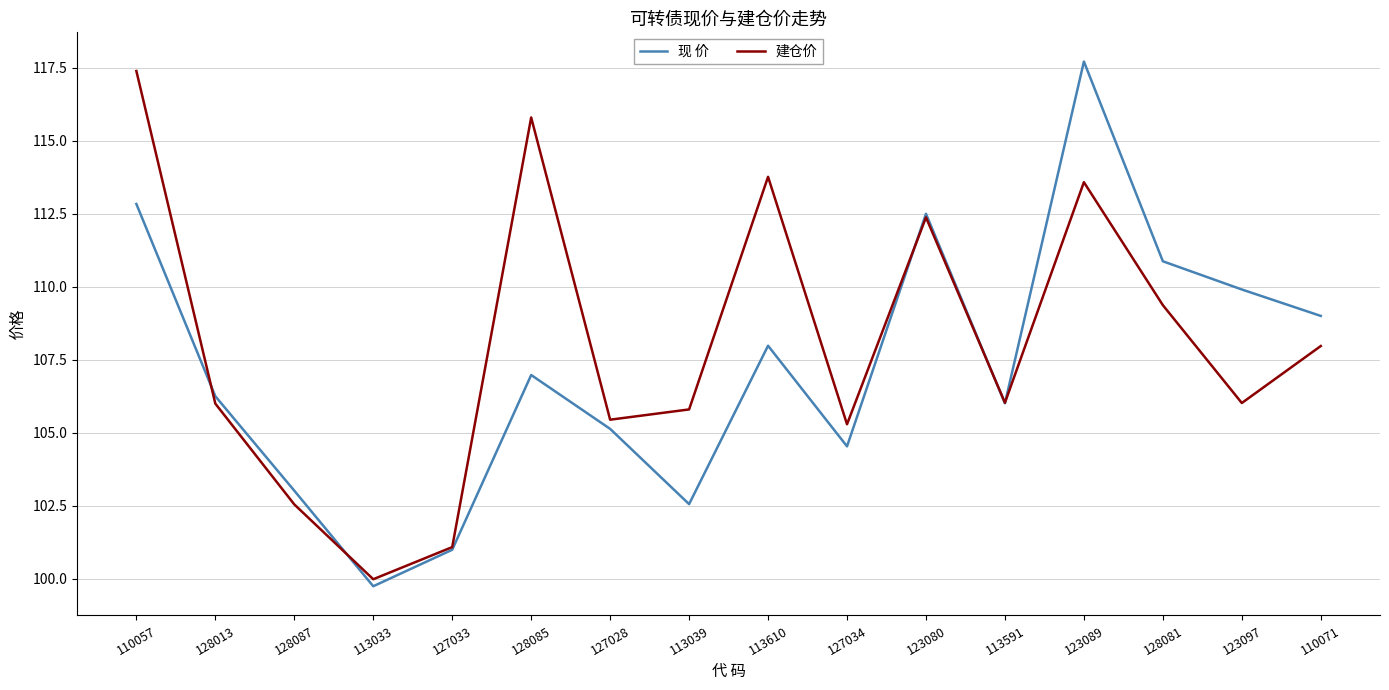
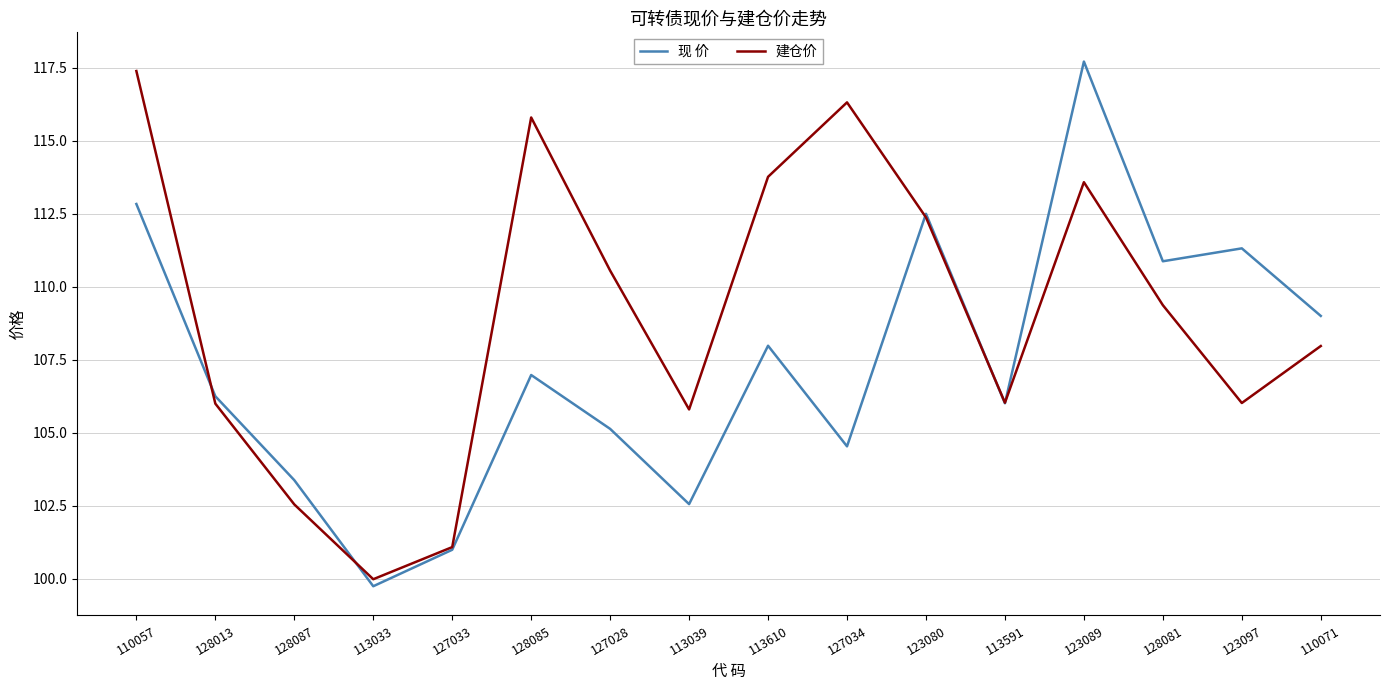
现 价, 128087: 103.0 -> 103.4
建仓价, 127028: 105.4 -> 110.6
建仓价, 127034: 105.3 -> 116.3
现 价, 123097: 109.9 -> 111.3
